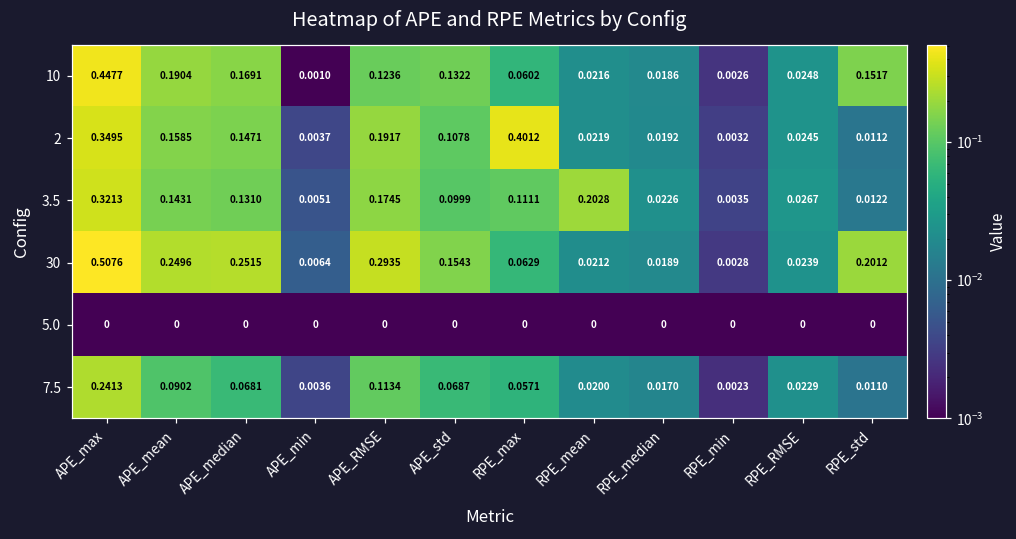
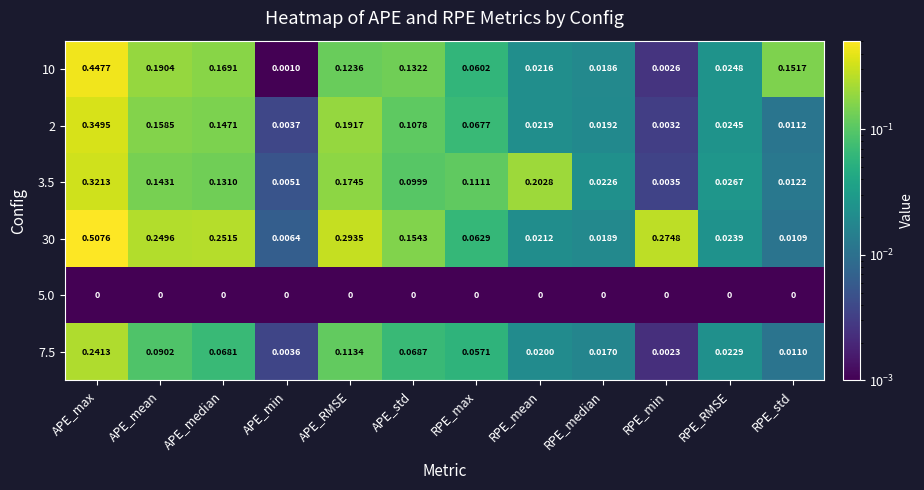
2, RPE_max: 0.4012 -> 0.0677
30, RPE_min: 0.0028 -> 0.2748
30, RPE_std: 0.2012 -> 0.0109
